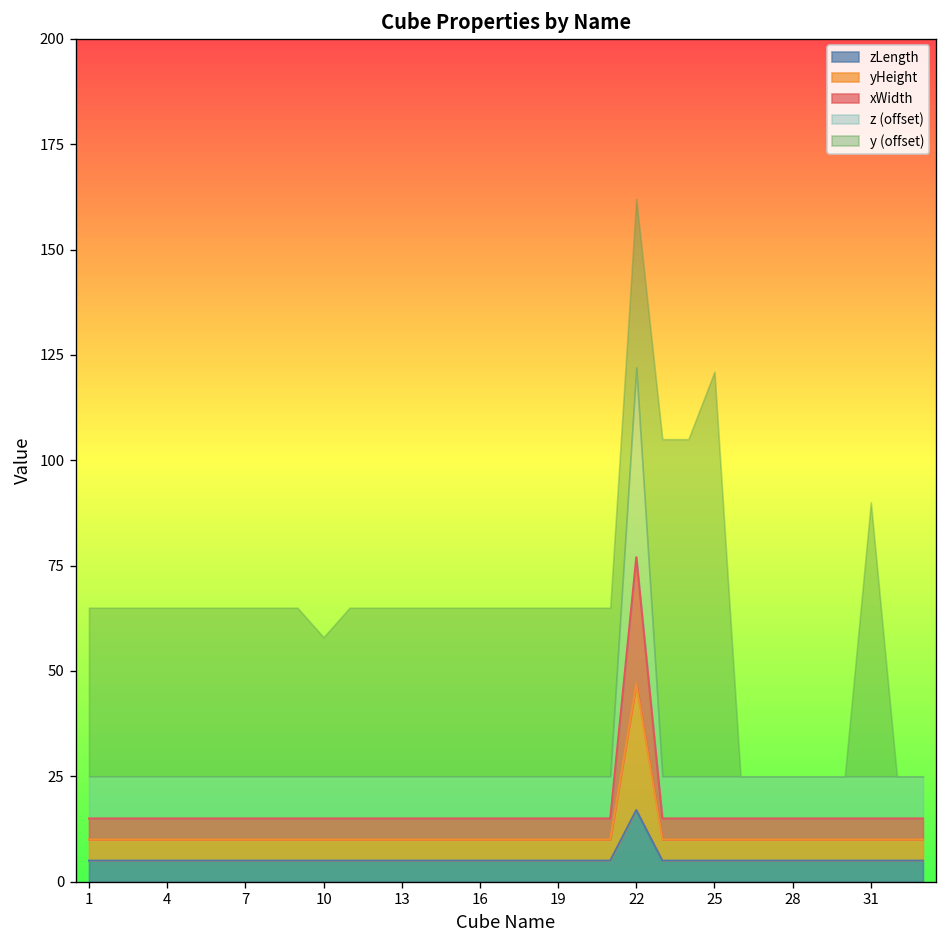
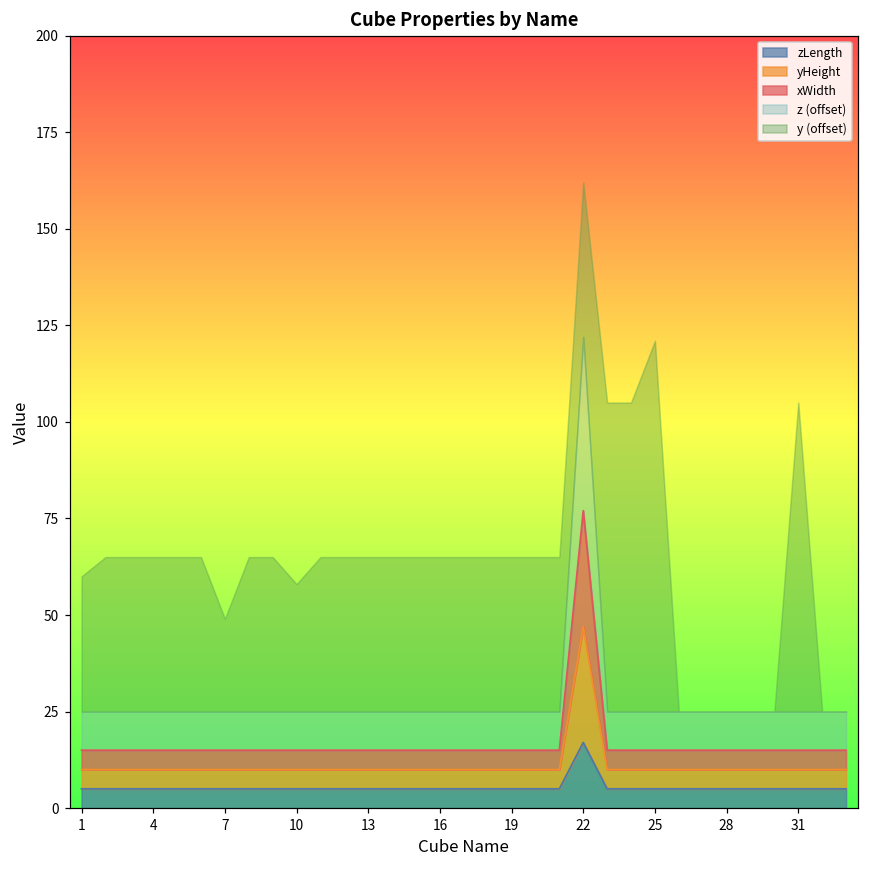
y (offset), 1: 40 -> 35
y (offset), 7: 40 -> 24
y (offset), 31: 65 -> 80
